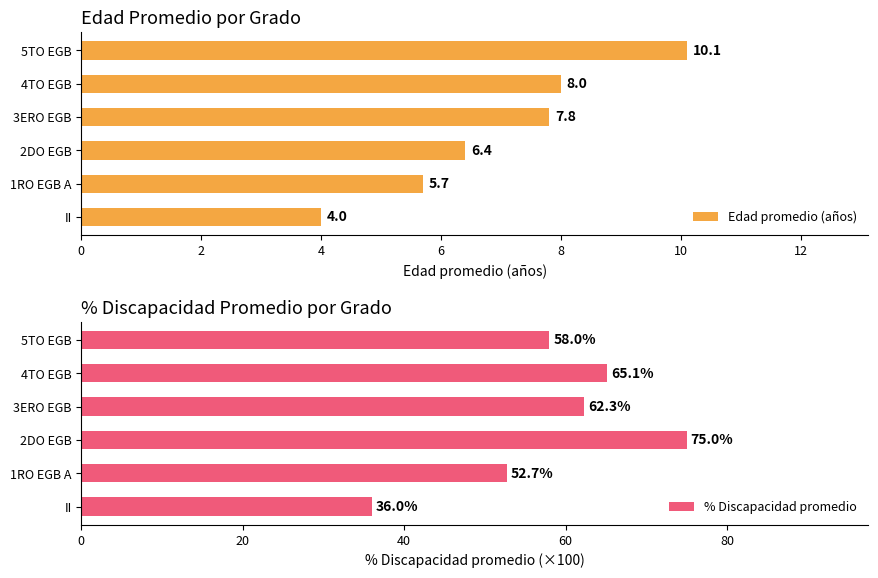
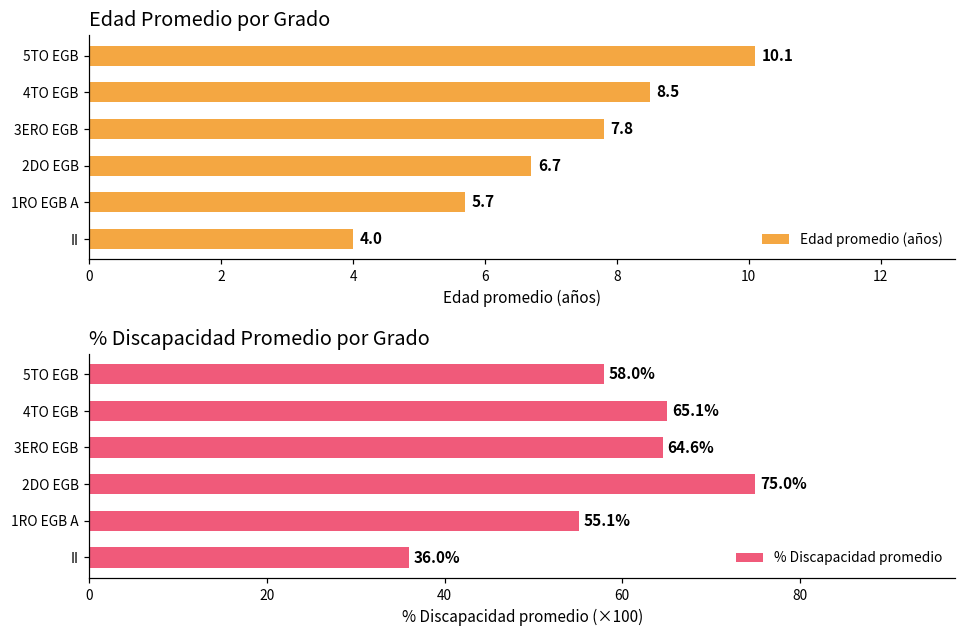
Edad Promedio por Grado, 4TO EGB: 8.0 -> 8.5
Edad Promedio por Grado, 2DO EGB: 6.4 -> 6.7
% Discapacidad Promedio por Grado, 3ERO EGB: 62.3% -> 64.6%
% Discapacidad Promedio por Grado, 1RO EGB A: 52.7% -> 55.1%
